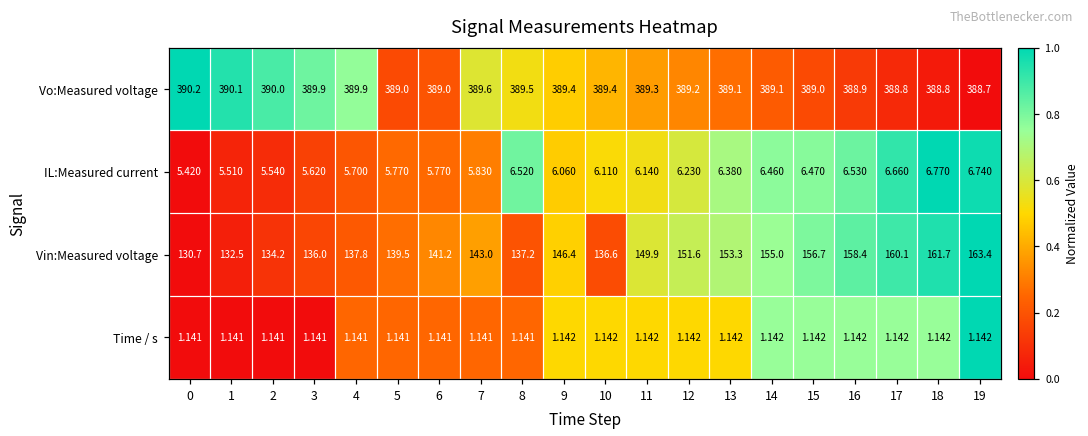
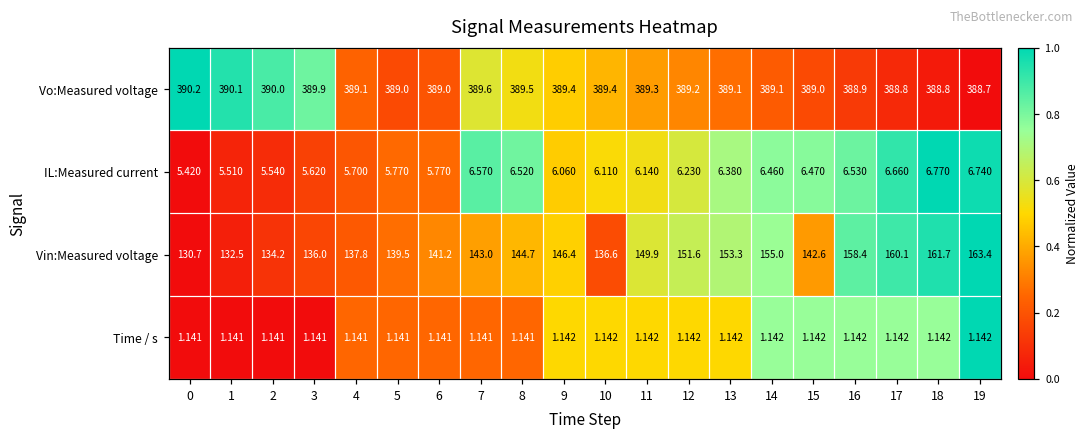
Vo:Measured voltage, 4: 389.9 -> 389.1
IL:Measured current, 7: 5.830 -> 6.570
Vin:Measured voltage, 8: 137.2 -> 144.7
Vin:Measured voltage, 15: 156.7 -> 142.6
